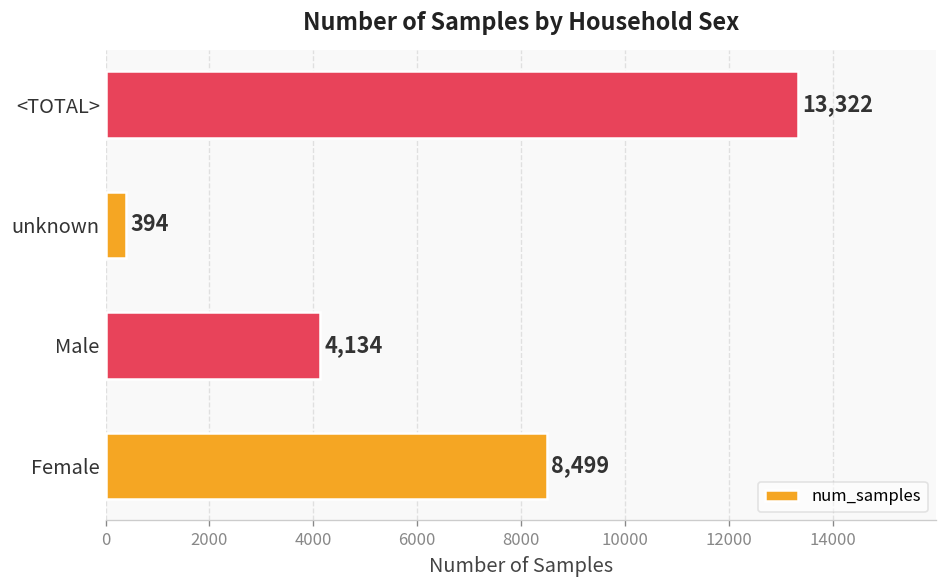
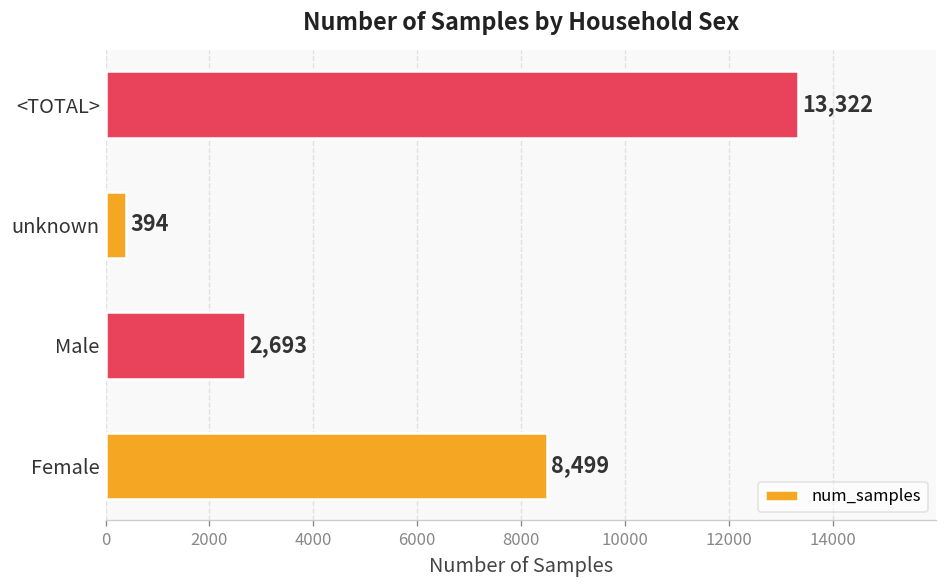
Male: 4,134 -> 2,693
